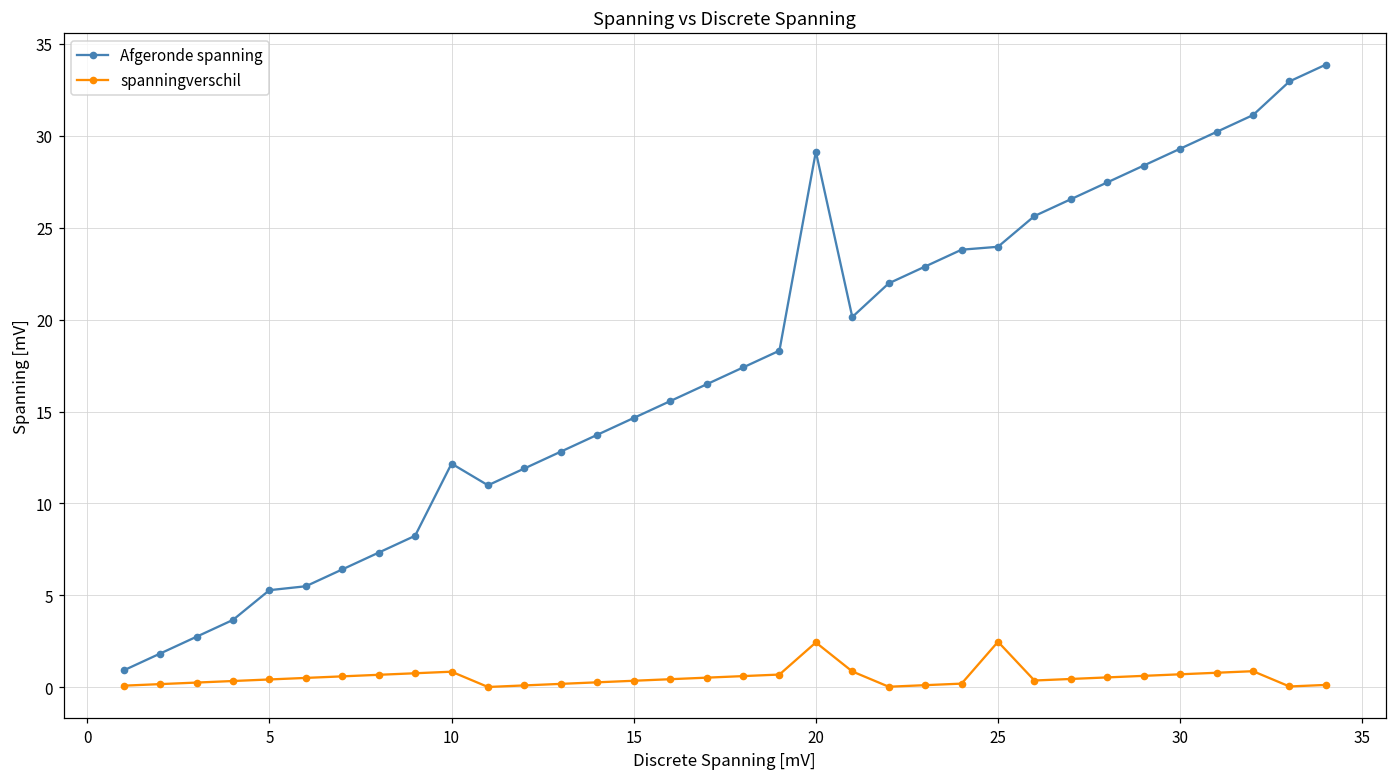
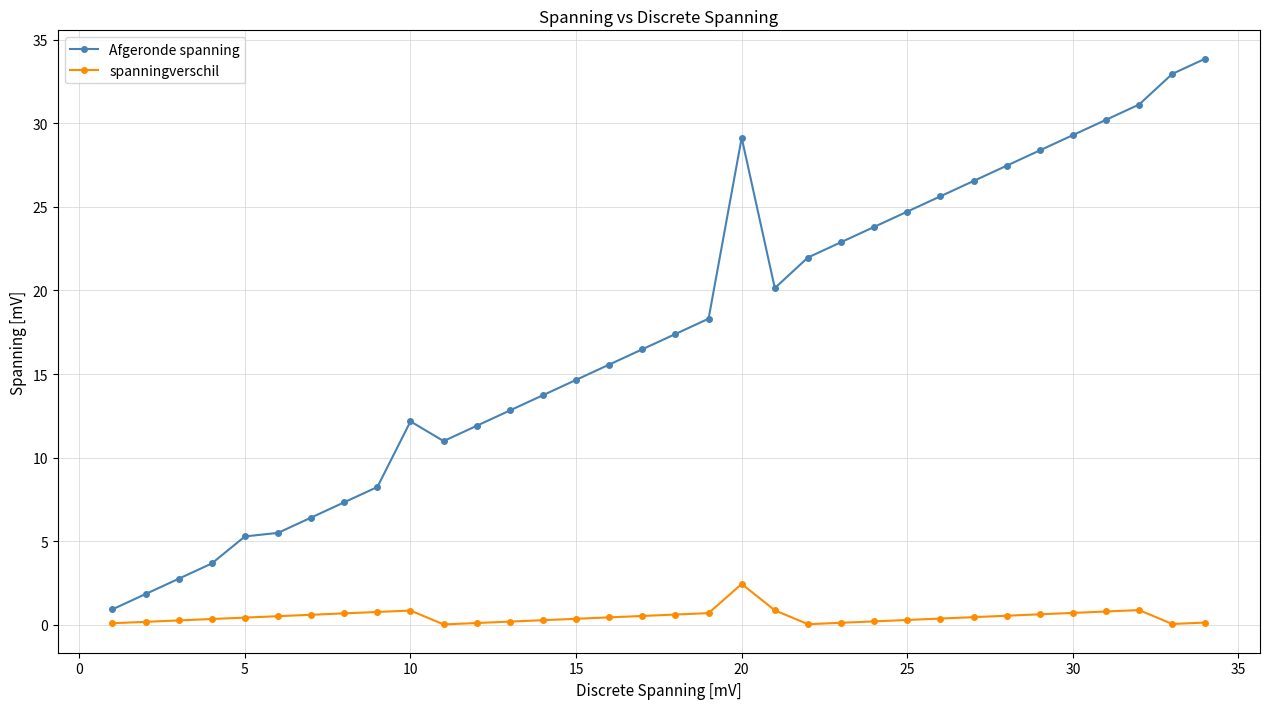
Afgeronde spanning, 25: 24.0 -> 24.7
spanningverschil, 25: 2.5 -> 0.3
